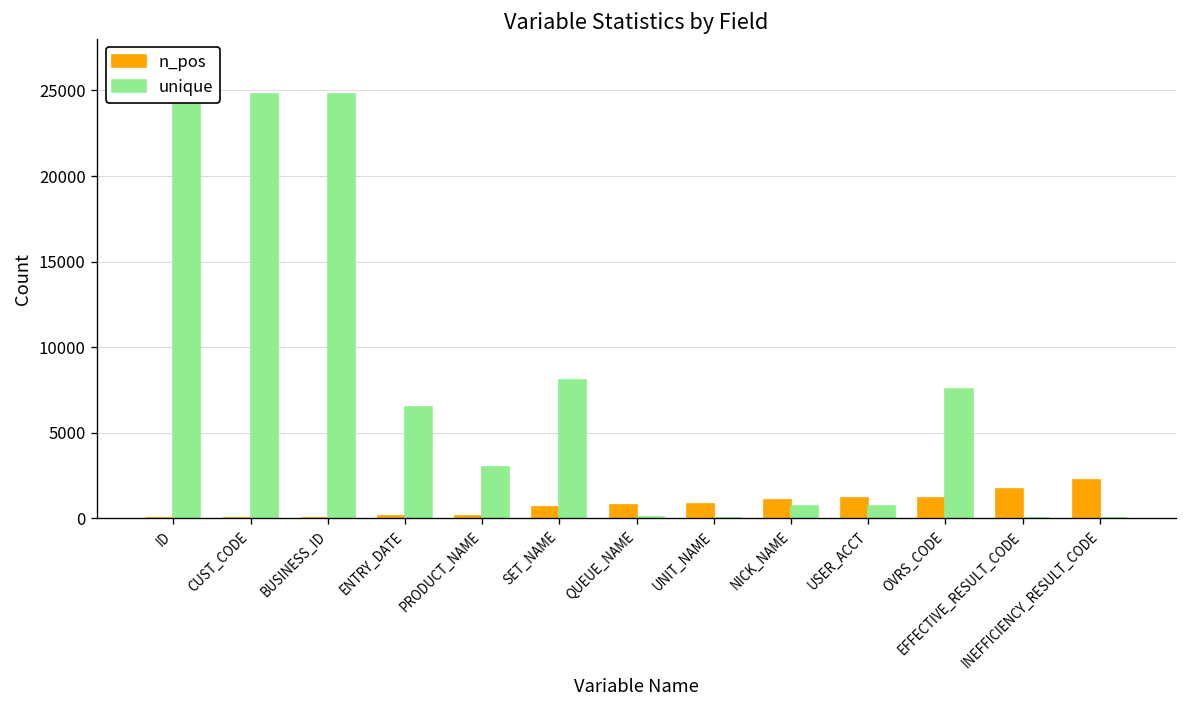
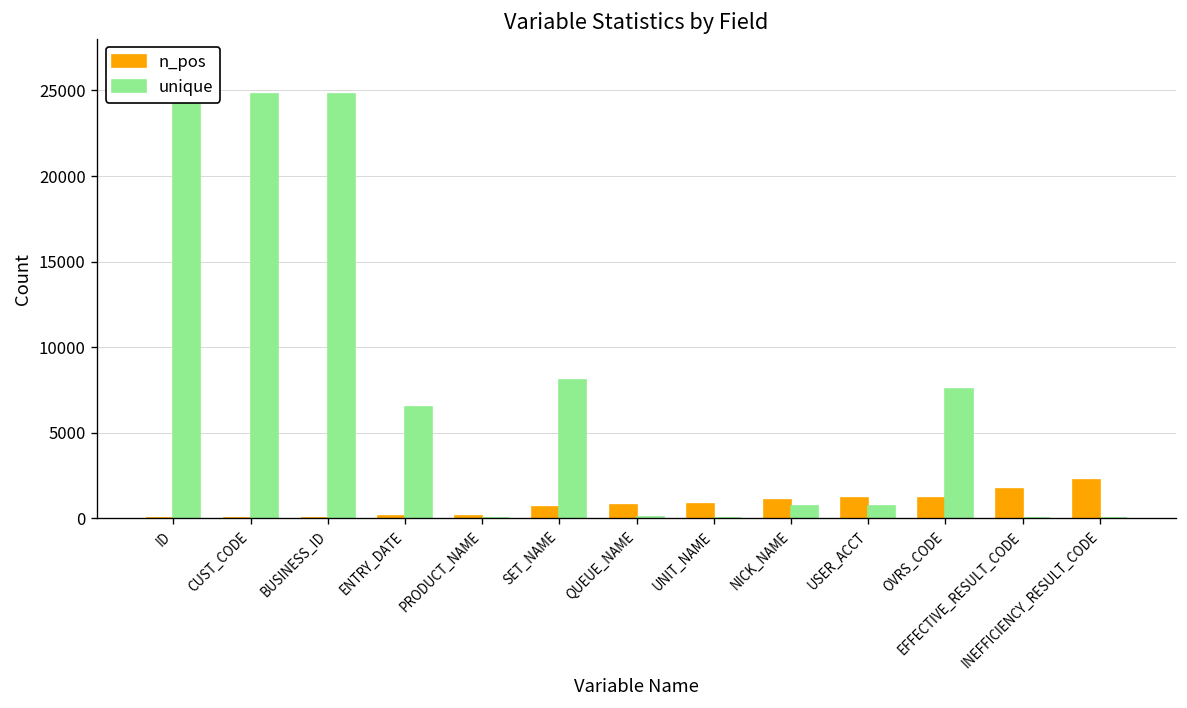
unique, PRODUCT_NAME: 3000 -> 0
